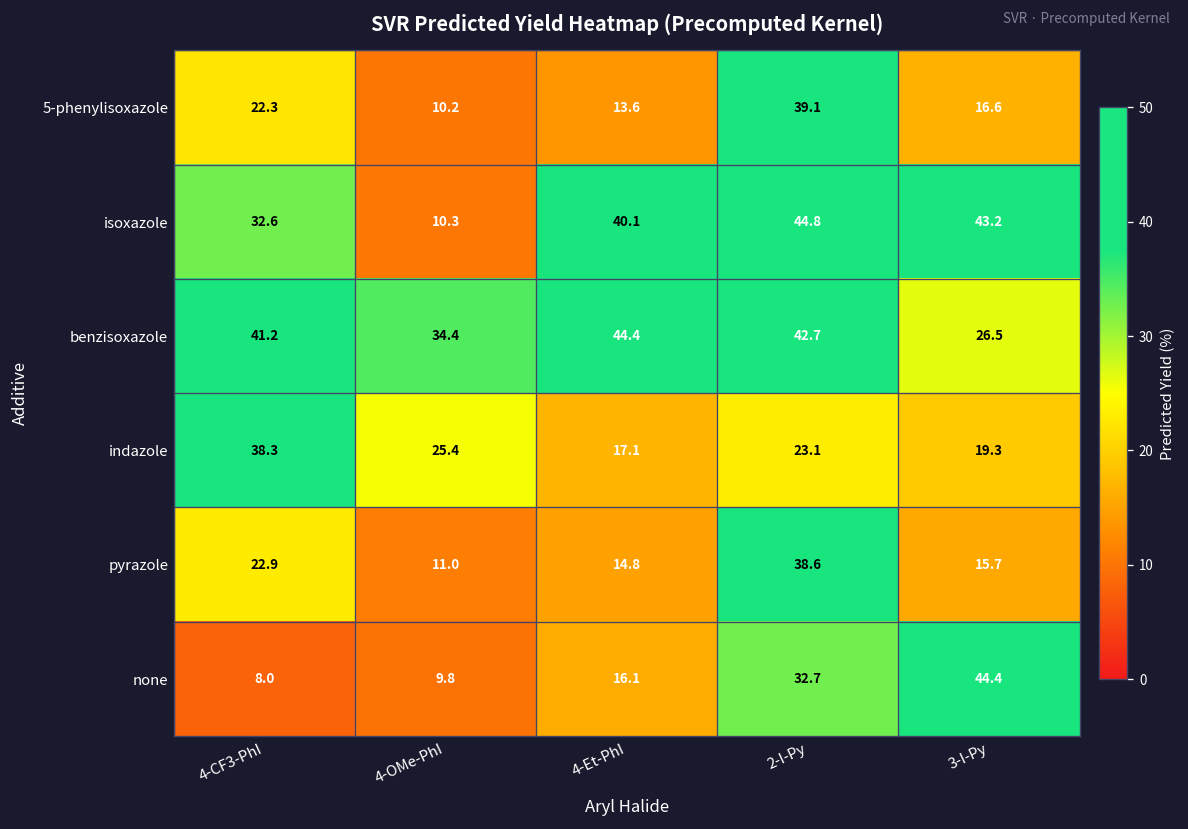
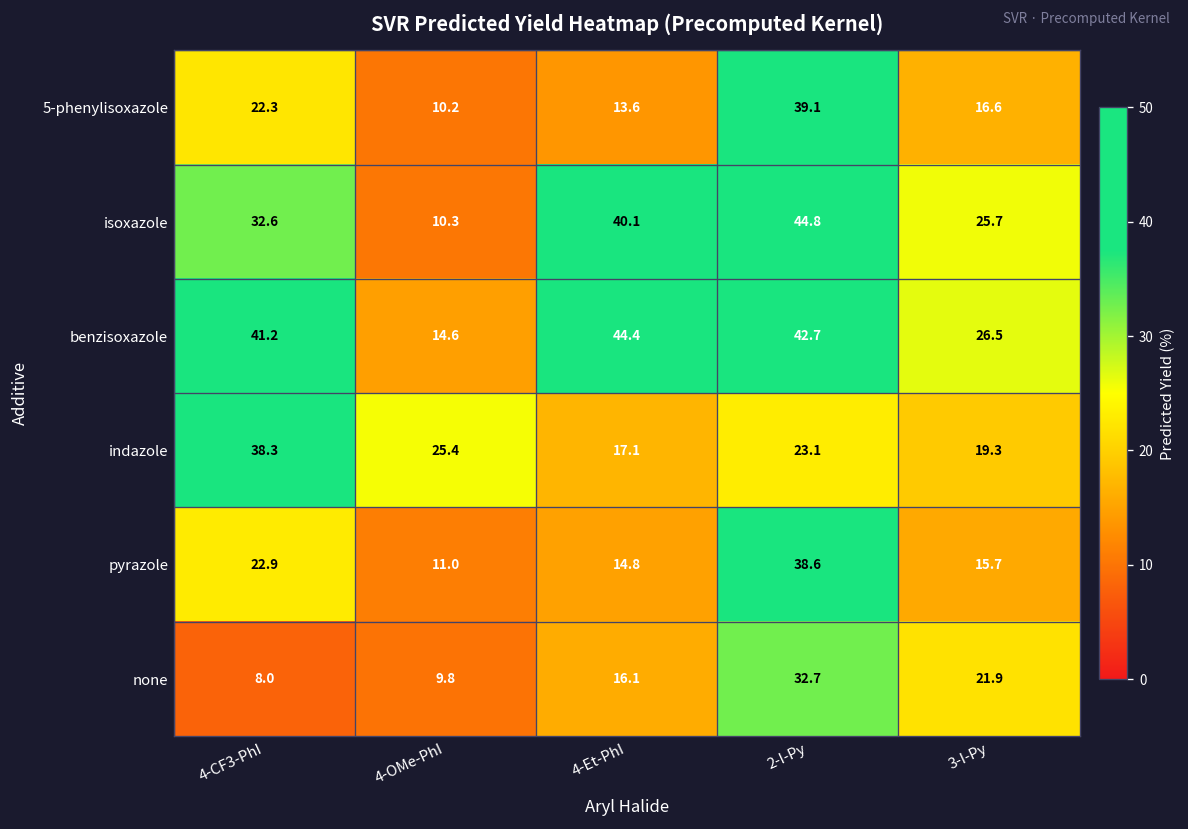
isoxazole, 3-I-Py: 43.2 -> 25.7
benzisoxazole, 4-OMe-PhI: 34.4 -> 14.6
none, 3-I-Py: 44.4 -> 21.9
